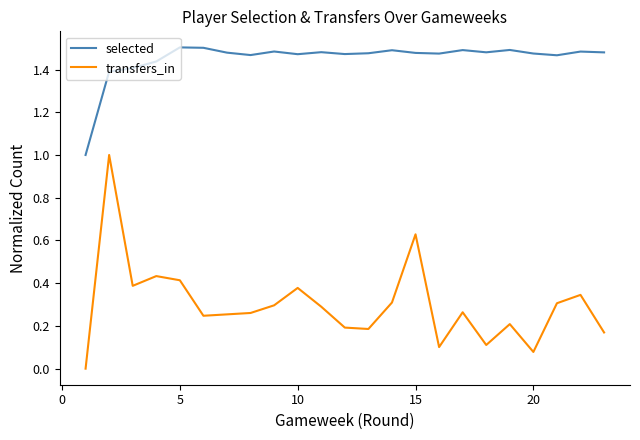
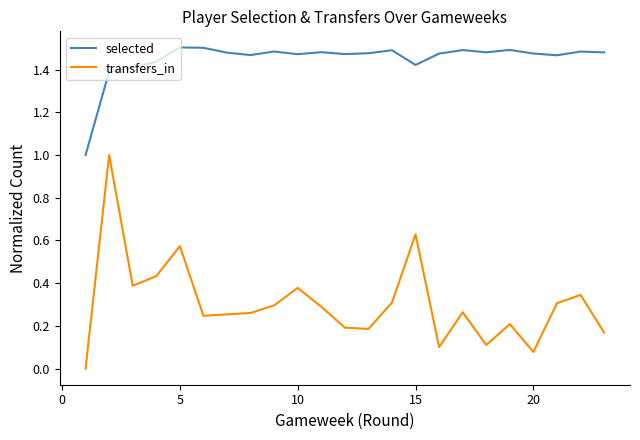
transfers_in, 5: 0.41 -> 0.57
selected, 15: 1.48 -> 1.42
